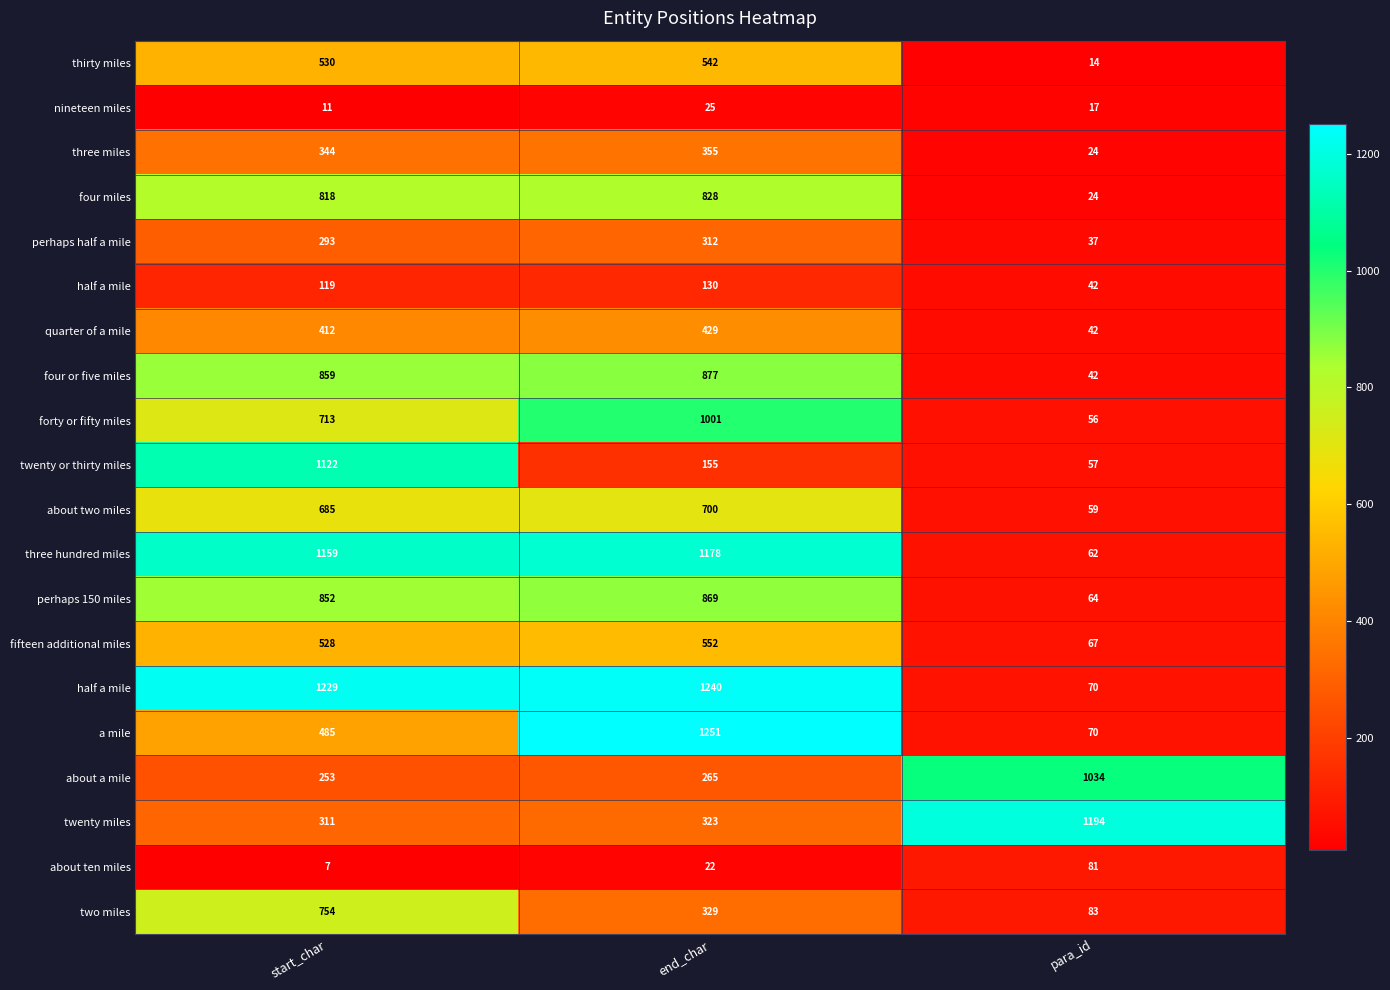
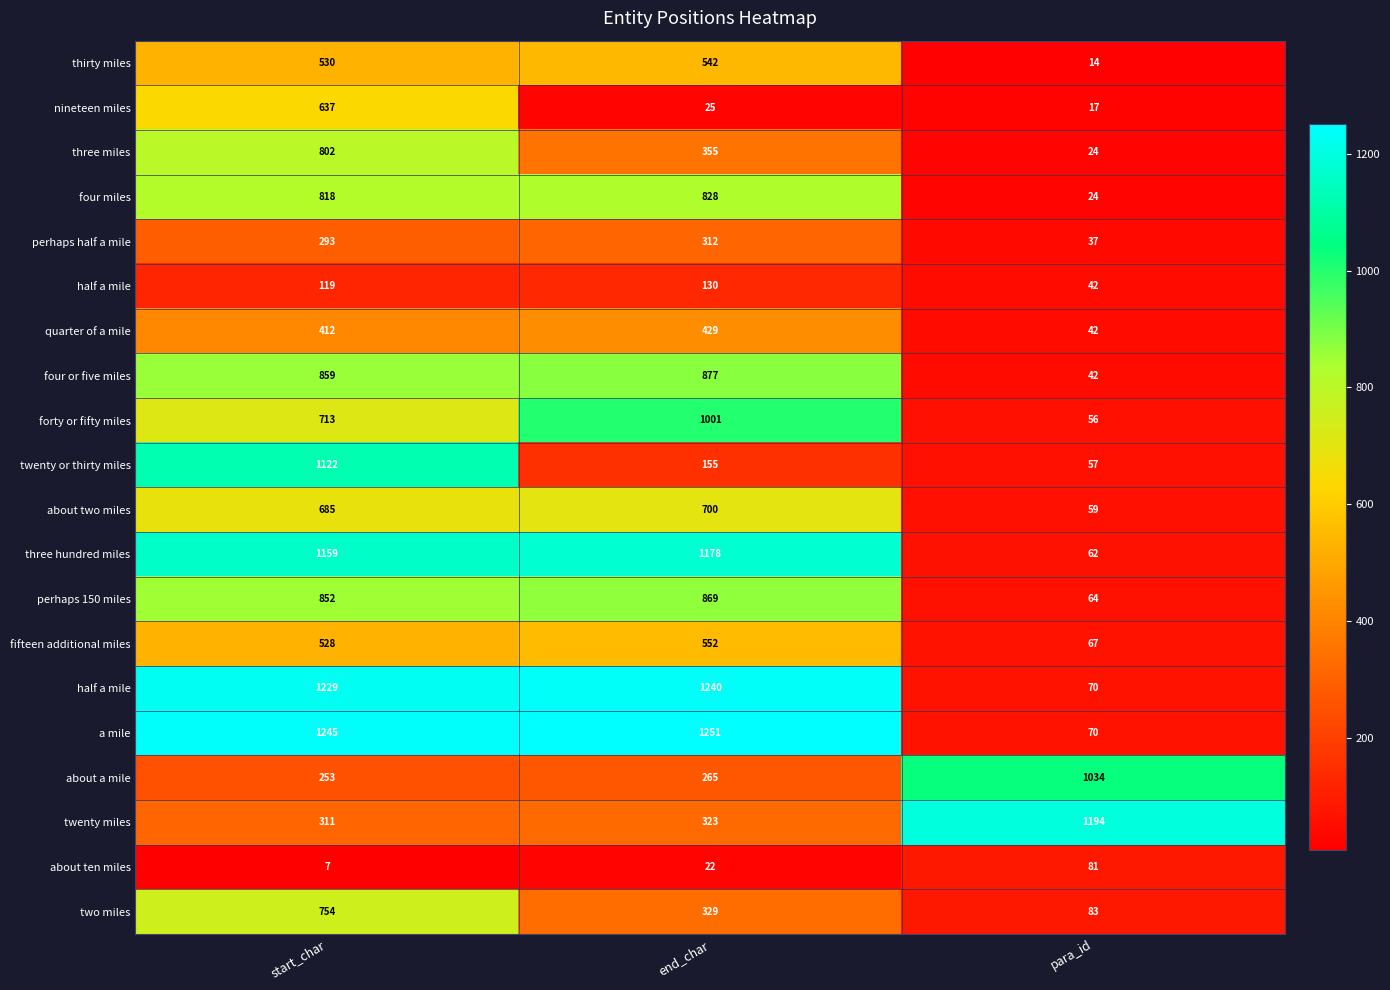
nineteen miles, start_char: 11 -> 637
three miles, start_char: 344 -> 802
a mile, start_char: 485 -> 1245
